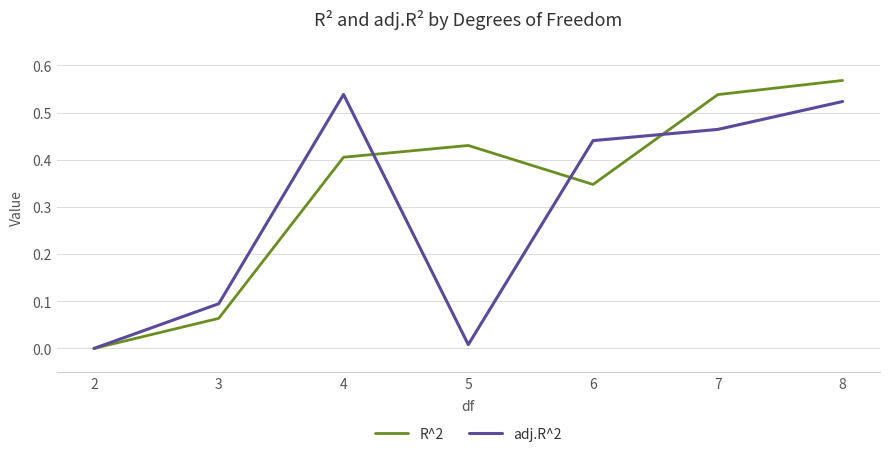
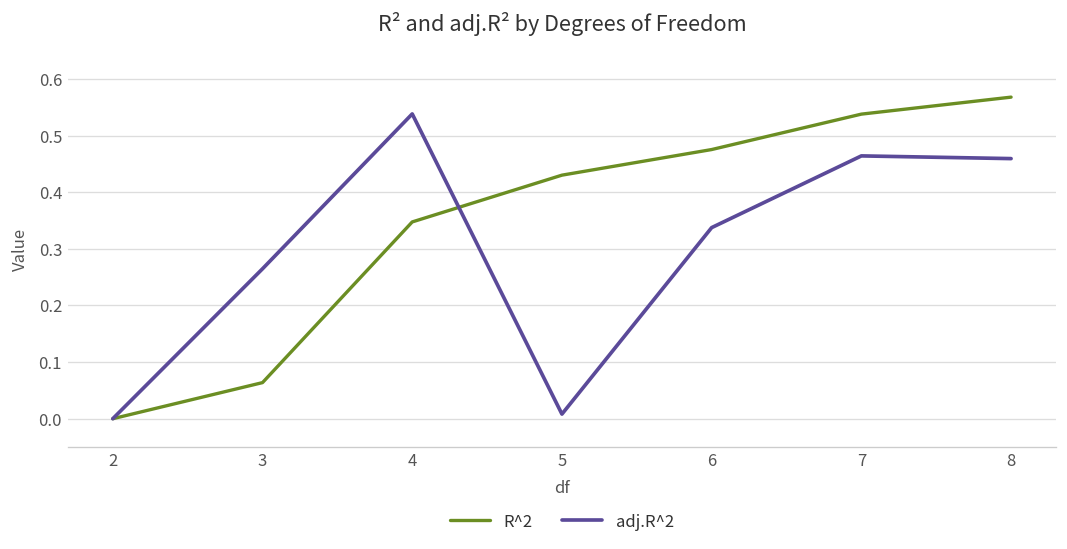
adj.R^2, 3: 0.09 -> 0.26
R^2, 4: 0.41 -> 0.35
R^2, 6: 0.35 -> 0.48
adj.R^2, 6: 0.44 -> 0.34
adj.R^2, 8: 0.52 -> 0.46
